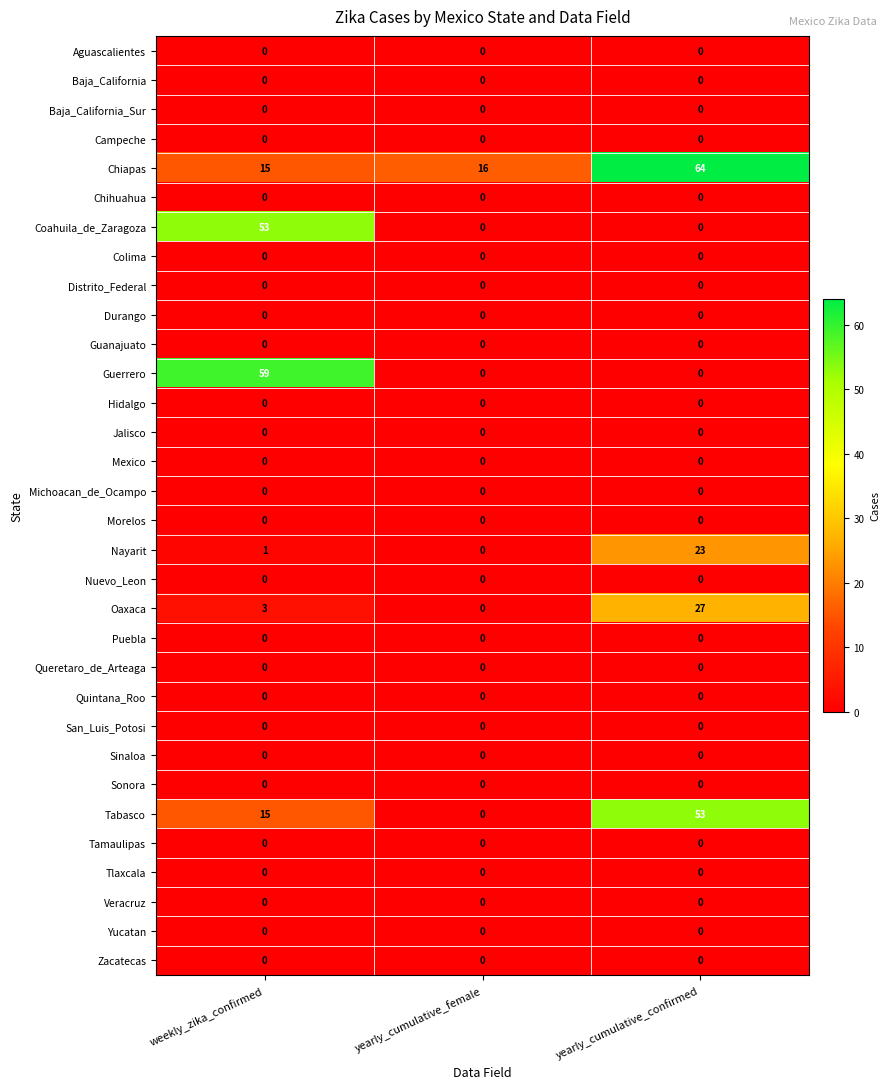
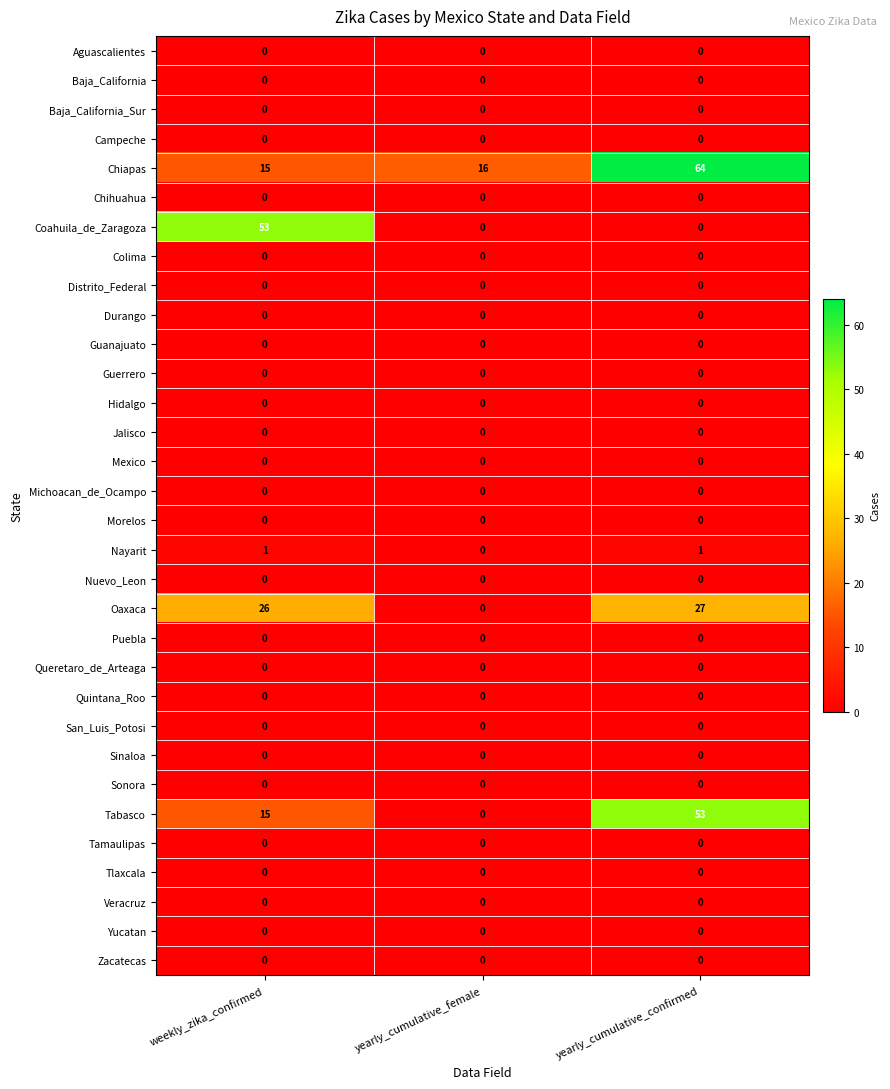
Guerrero, weekly_zika_confirmed: 59 -> 0
Nayarit, yearly_cumulative_confirmed: 23 -> 1
Oaxaca, weekly_zika_confirmed: 3 -> 26
